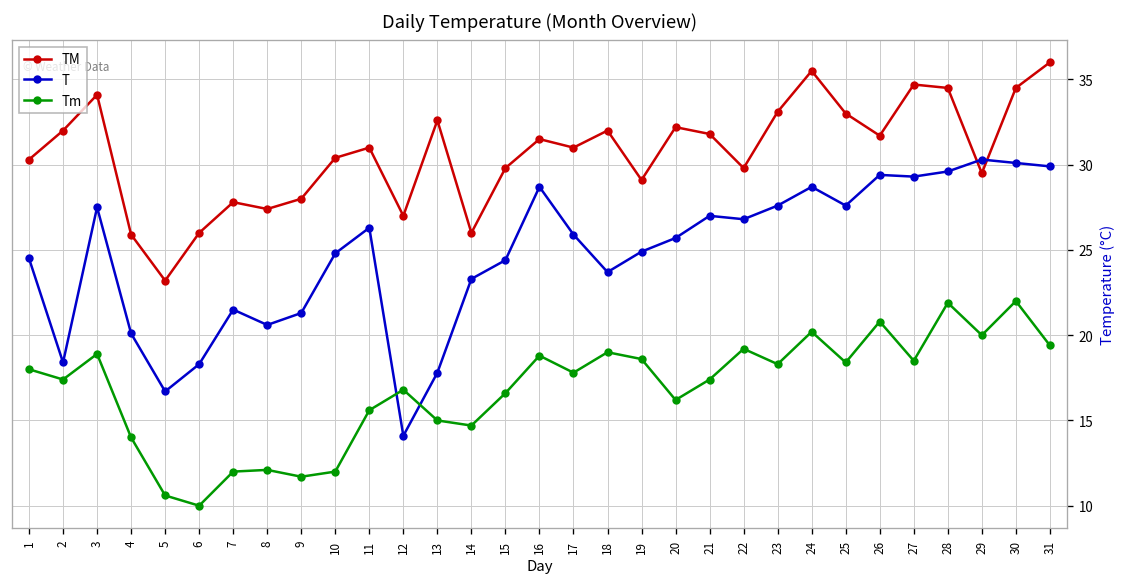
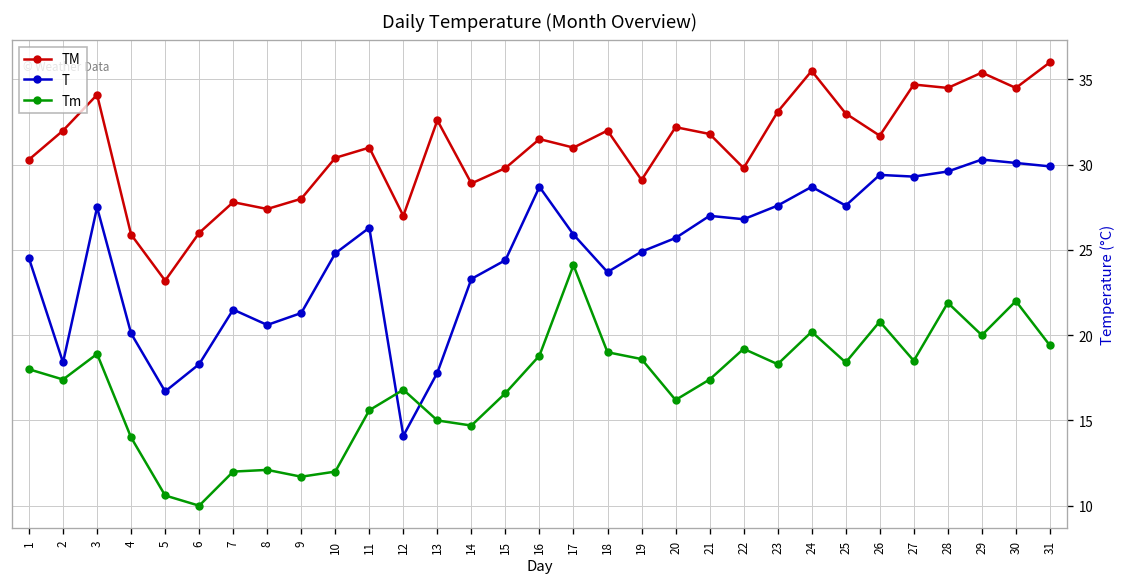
TM, 14: 26.0 -> 28.9
Tm, 17: 17.8 -> 24.1
TM, 29: 29.5 -> 35.4
